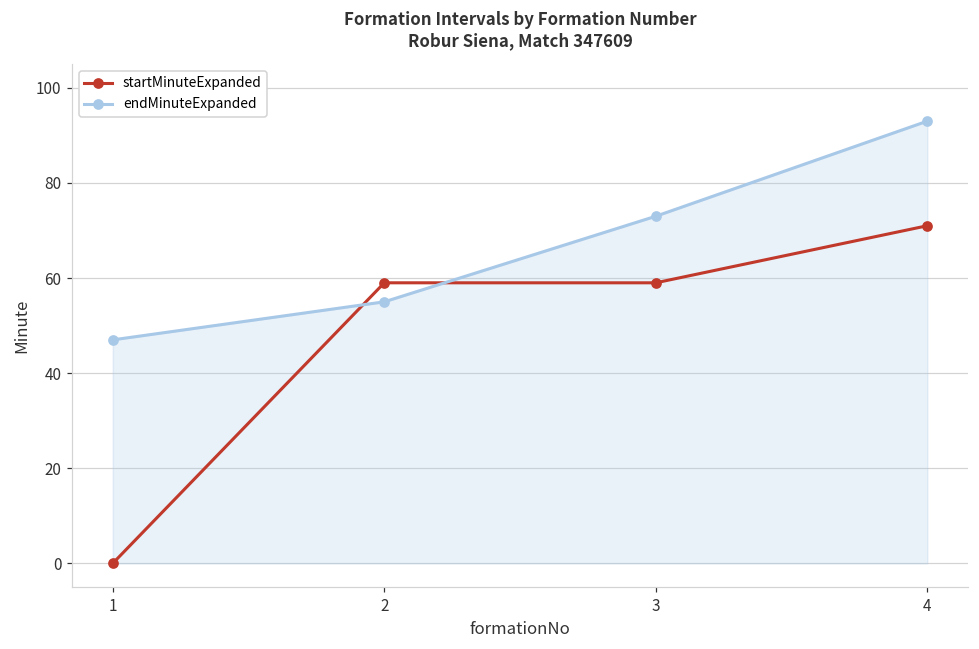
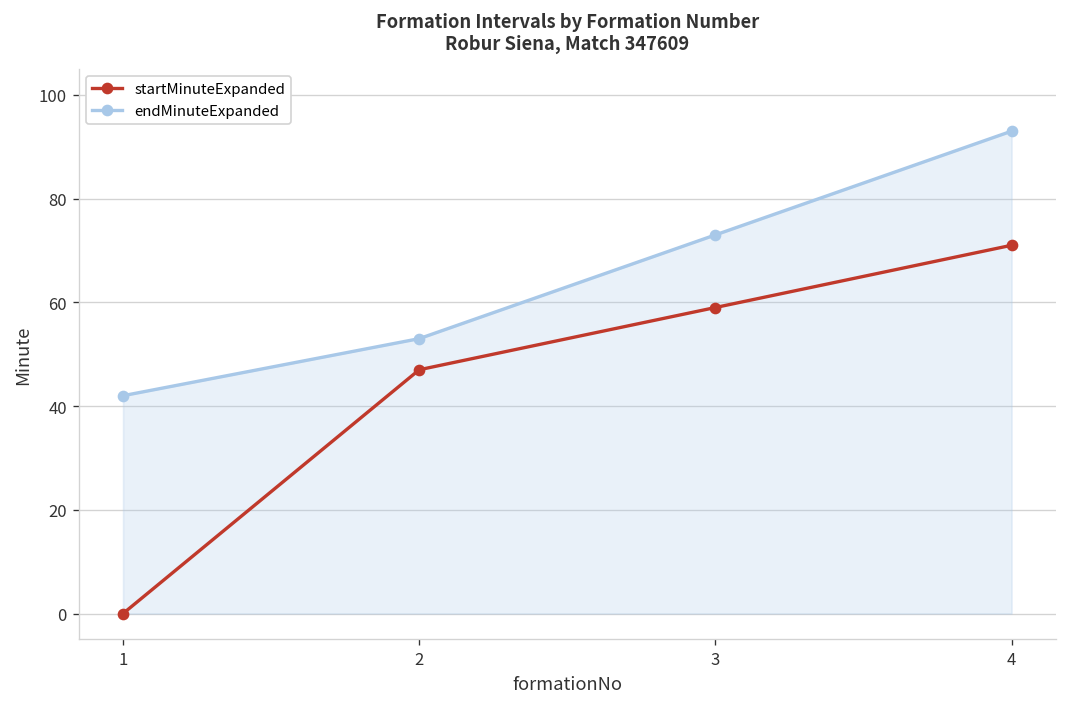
endMinuteExpanded, 1: 47 -> 42
startMinuteExpanded, 2: 59 -> 47
endMinuteExpanded, 2: 55 -> 53
